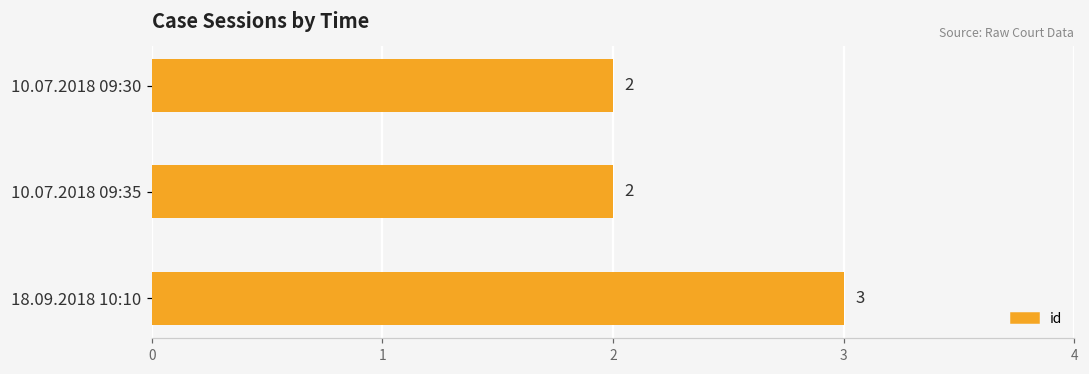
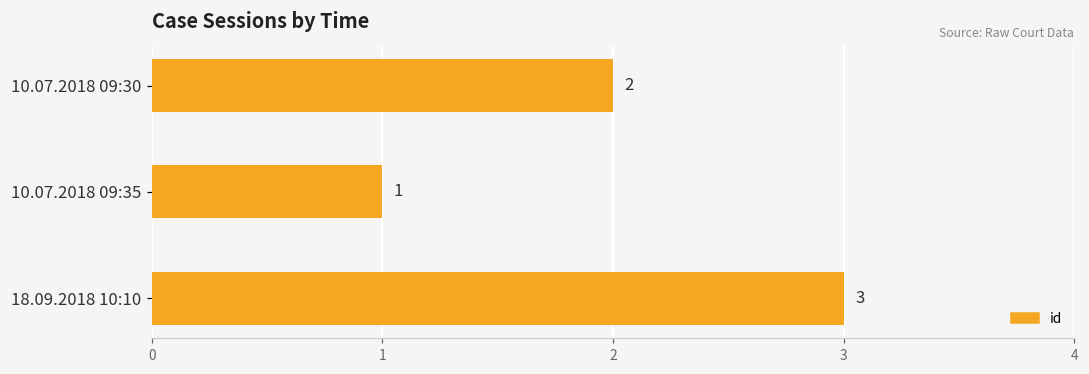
10.07.2018 09:35: 2 -> 1
